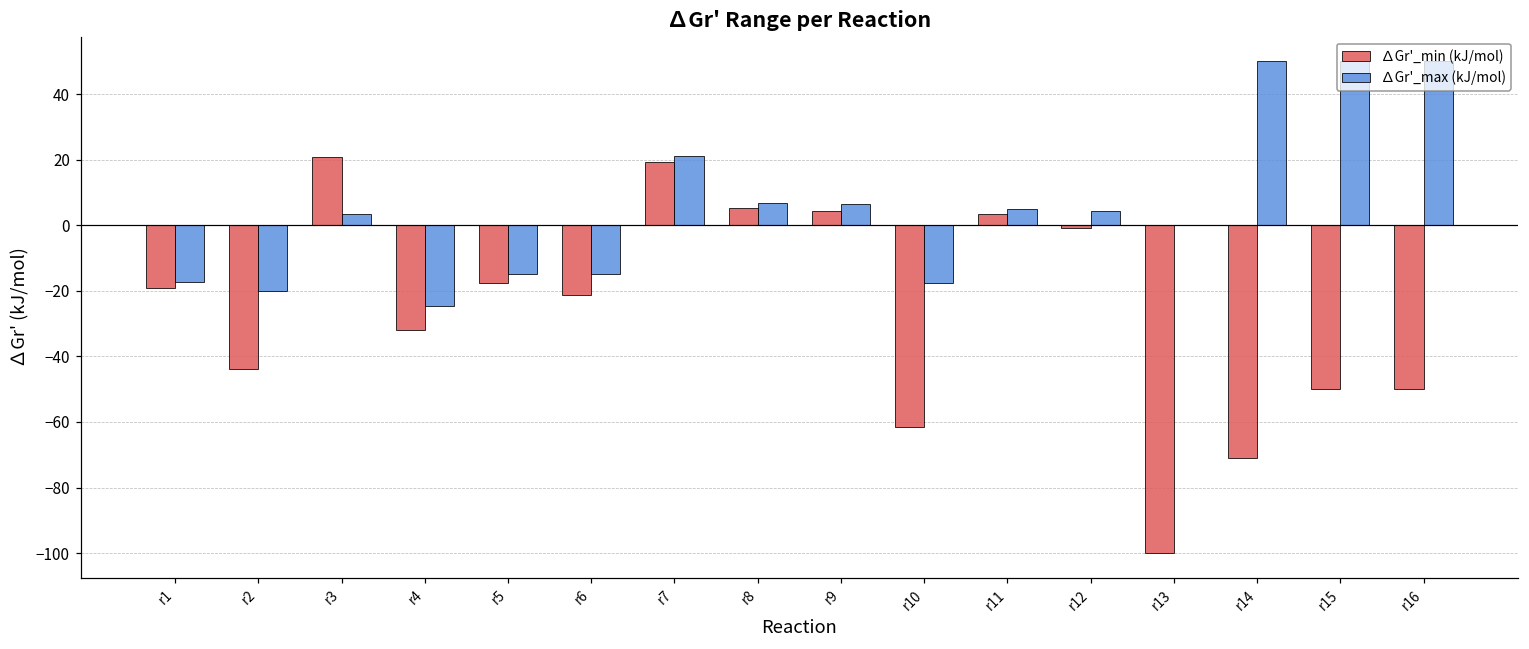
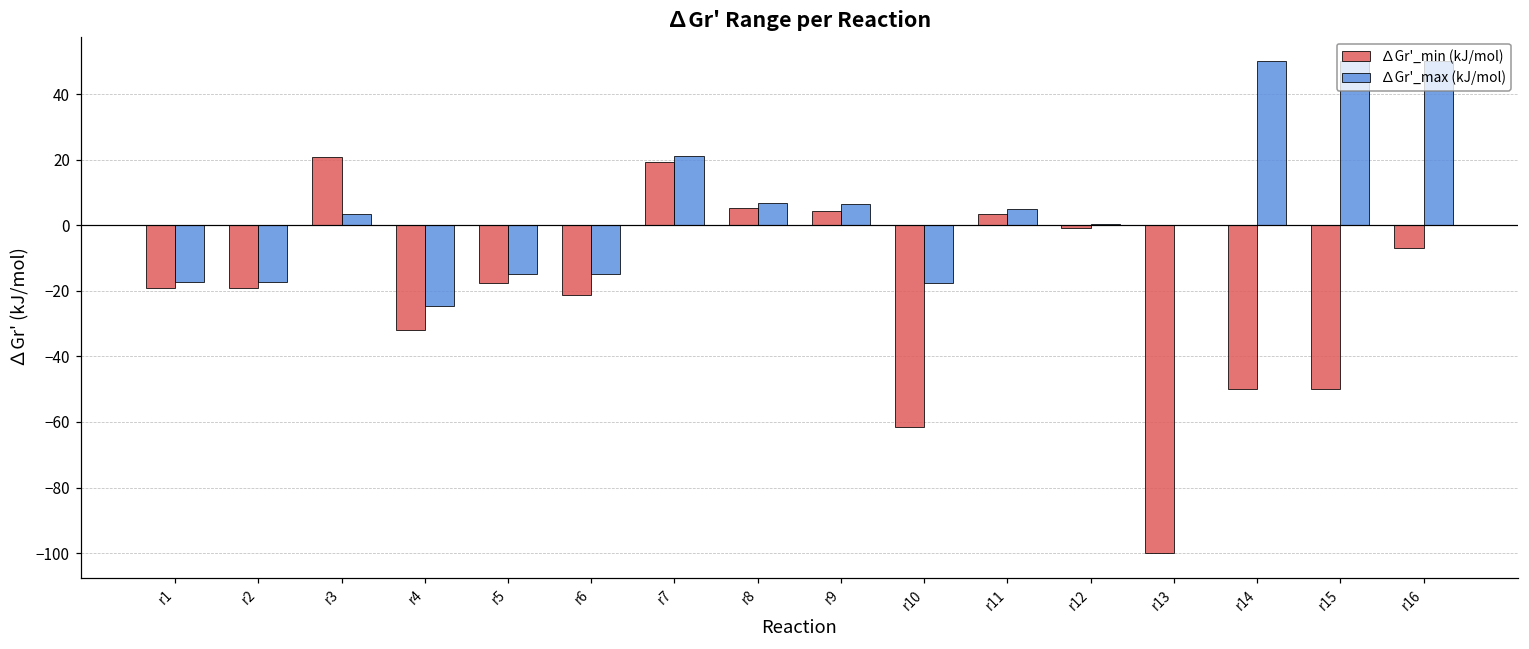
∆Gr'_min (kJ/mol), r2: -44 -> -19
∆Gr'_max (kJ/mol), r2: -20 -> -17
∆Gr'_max (kJ/mol), r12: 4 -> 1
∆Gr'_min (kJ/mol), r14: -71 -> -50
∆Gr'_min (kJ/mol), r16: -50 -> -7
